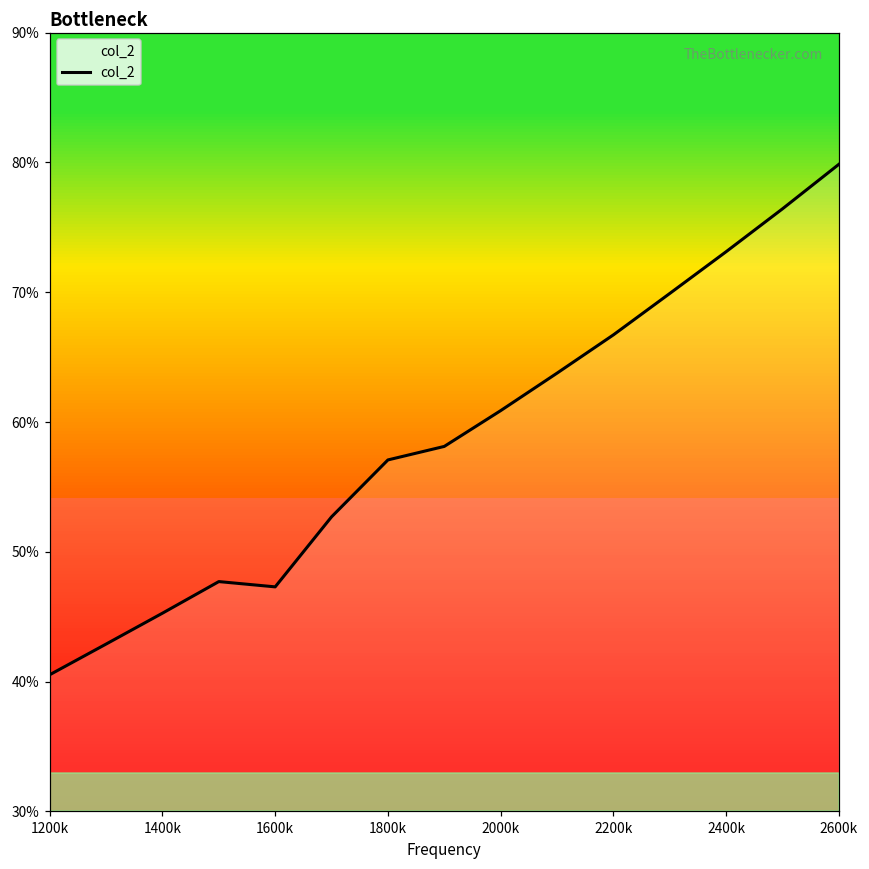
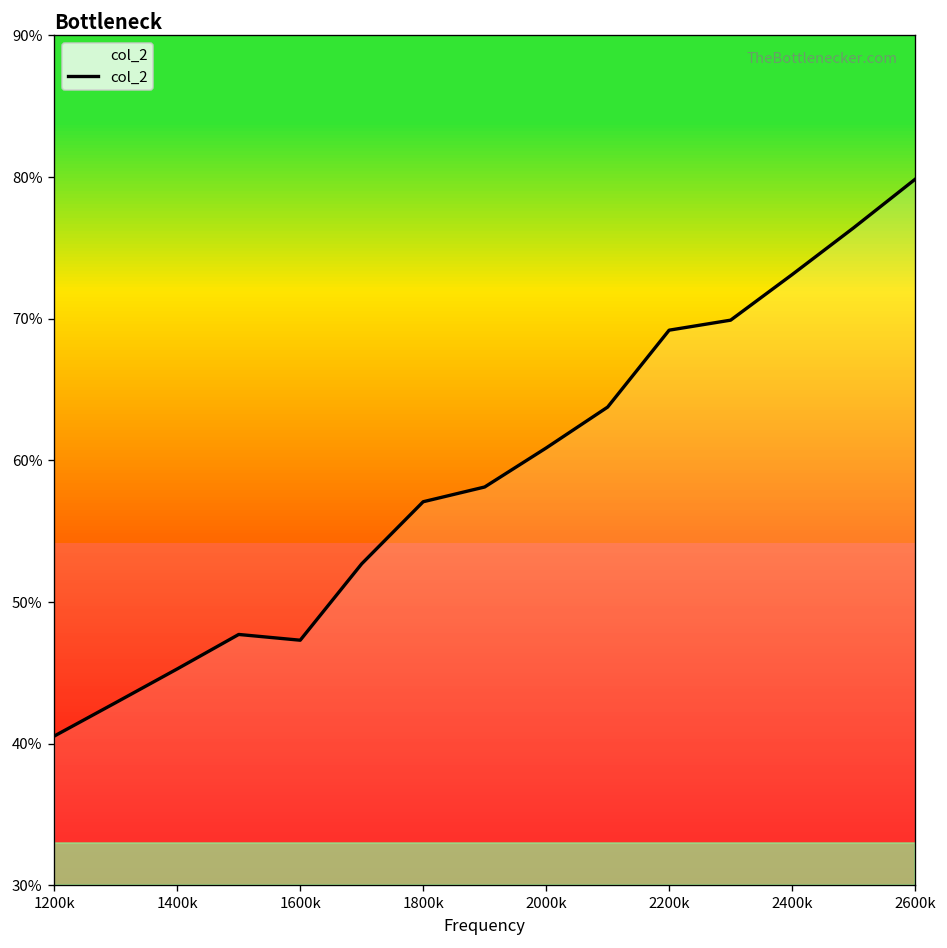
2200k: 66.7% -> 69.2%
